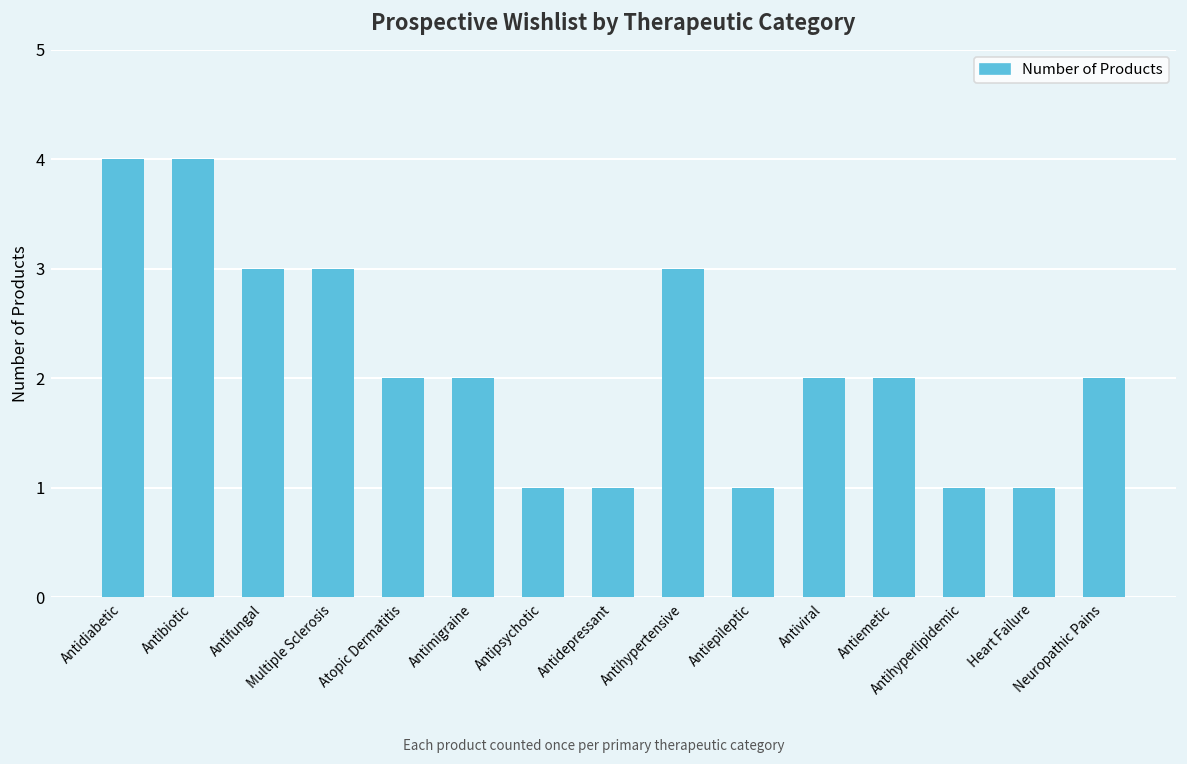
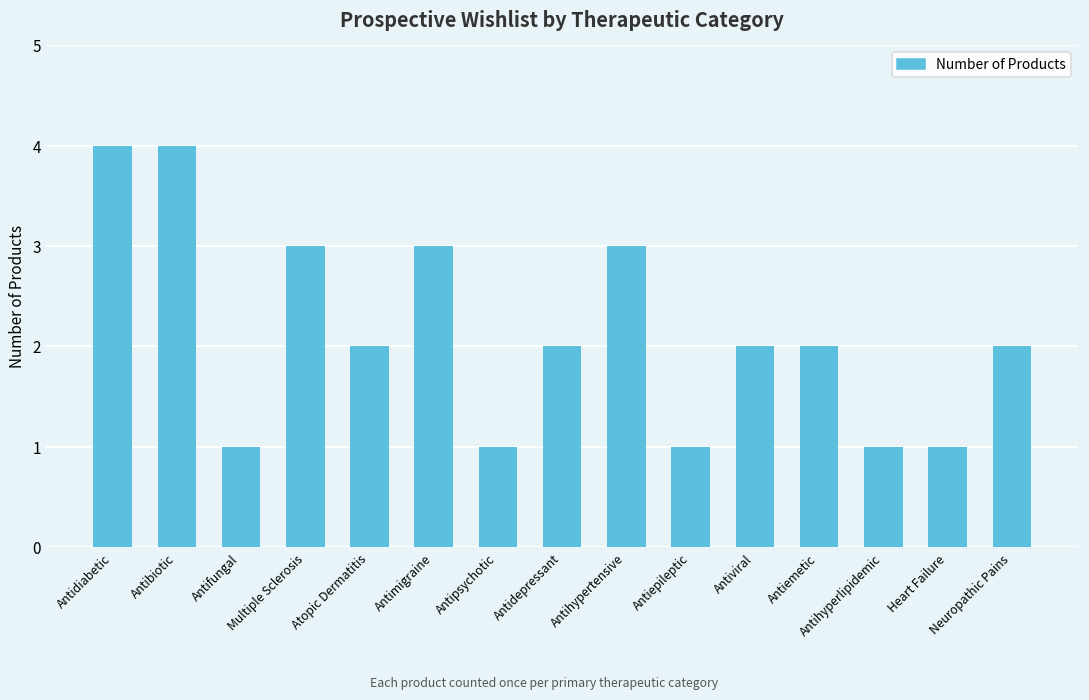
Antifungal: 3 -> 1
Antimigraine: 2 -> 3
Antidepressant: 1 -> 2
